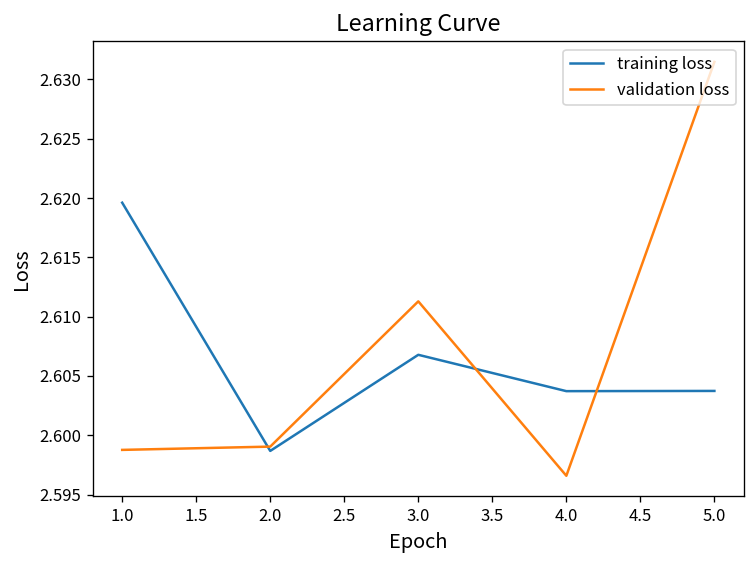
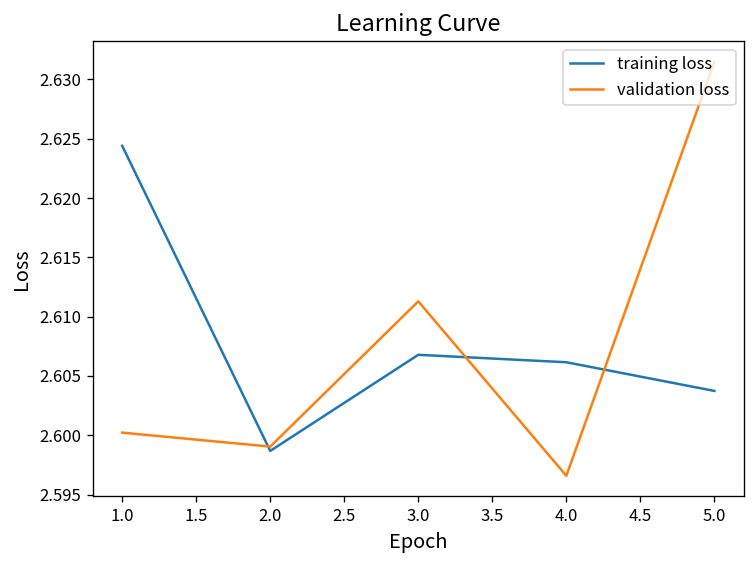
training loss, 1.0: 2.620 -> 2.624
validation loss, 1.0: 2.599 -> 2.600
training loss, 4.0: 2.604 -> 2.606
